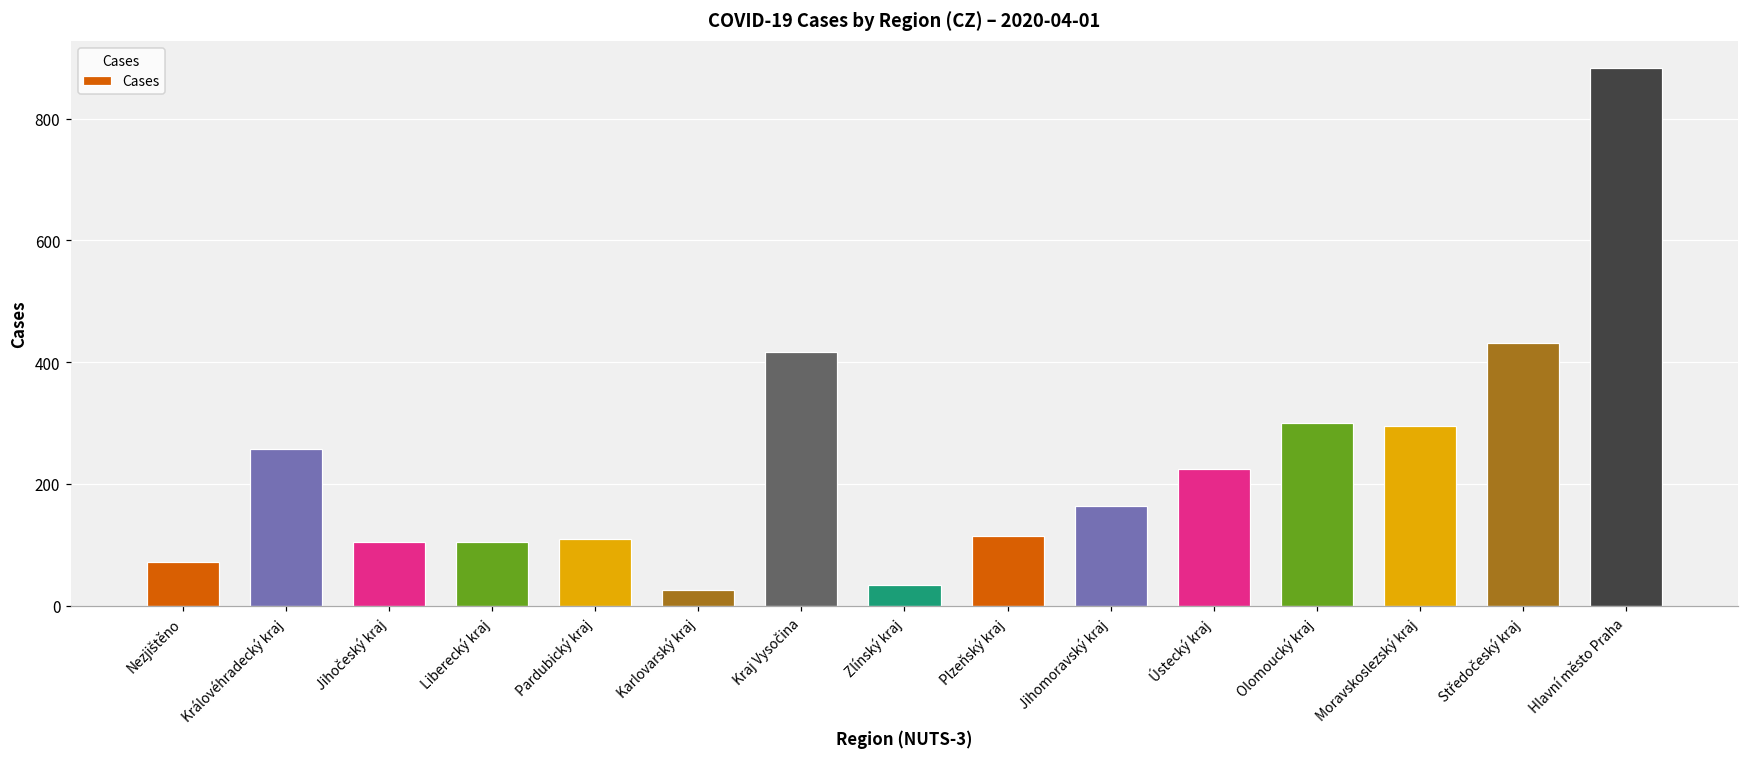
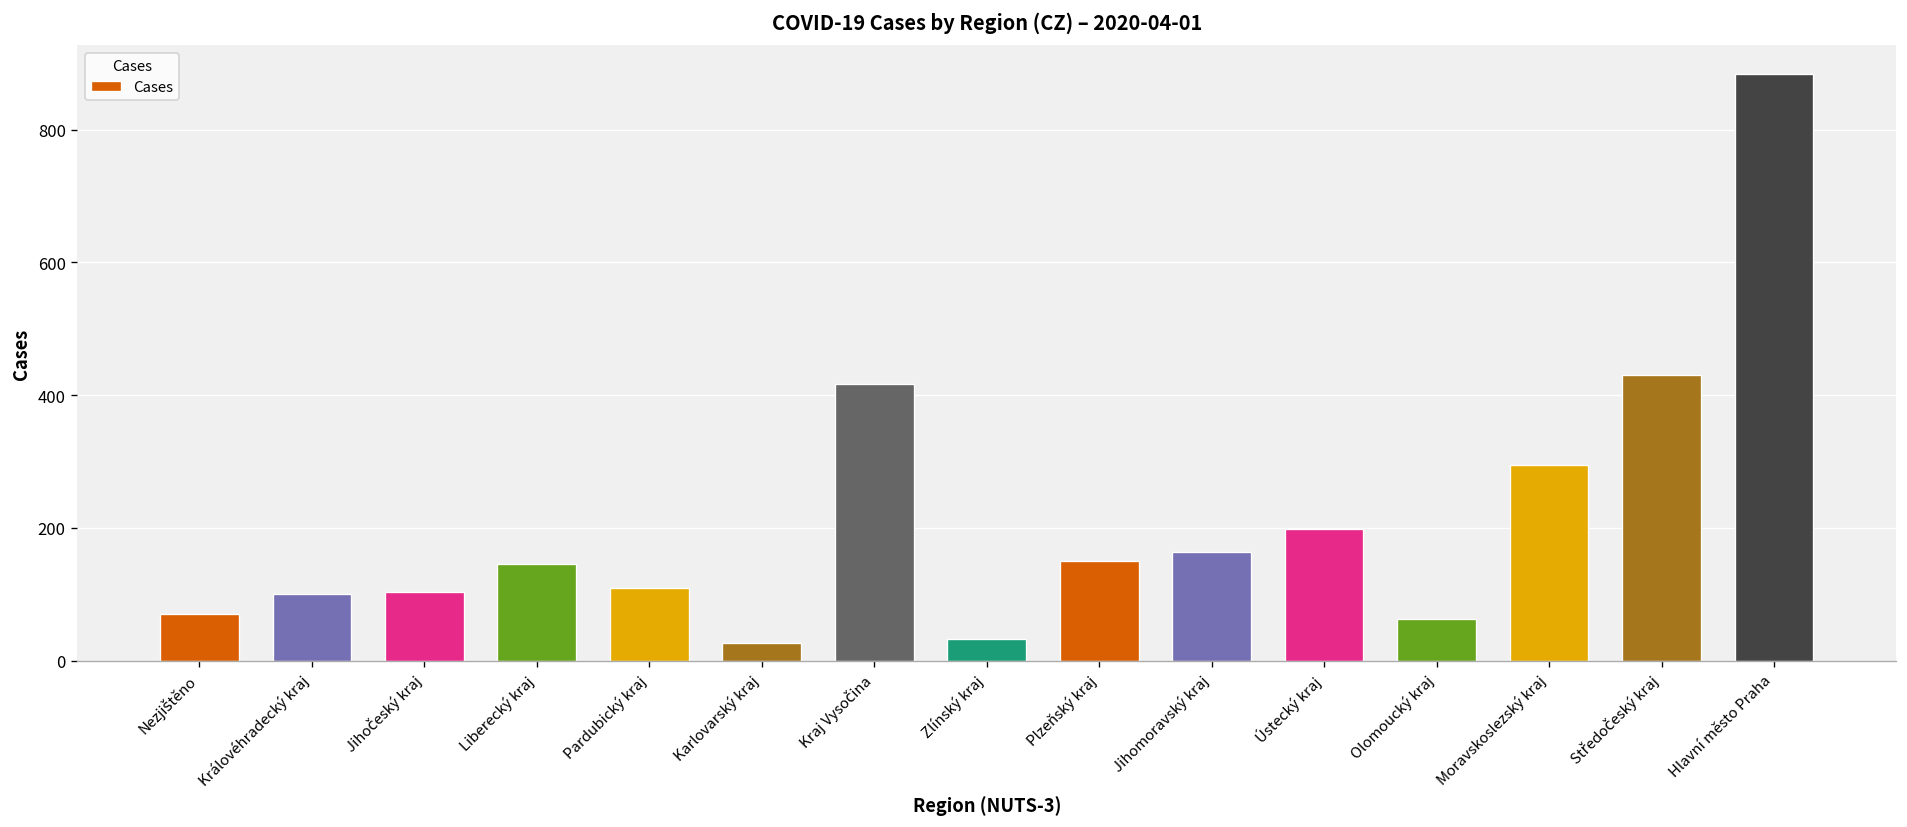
Královéhradecký kraj: 260 -> 100
Liberecký kraj: 110 -> 150
Plzeňský kraj: 120 -> 150
Ústecký kraj: 230 -> 200
Olomoucký kraj: 300 -> 60
